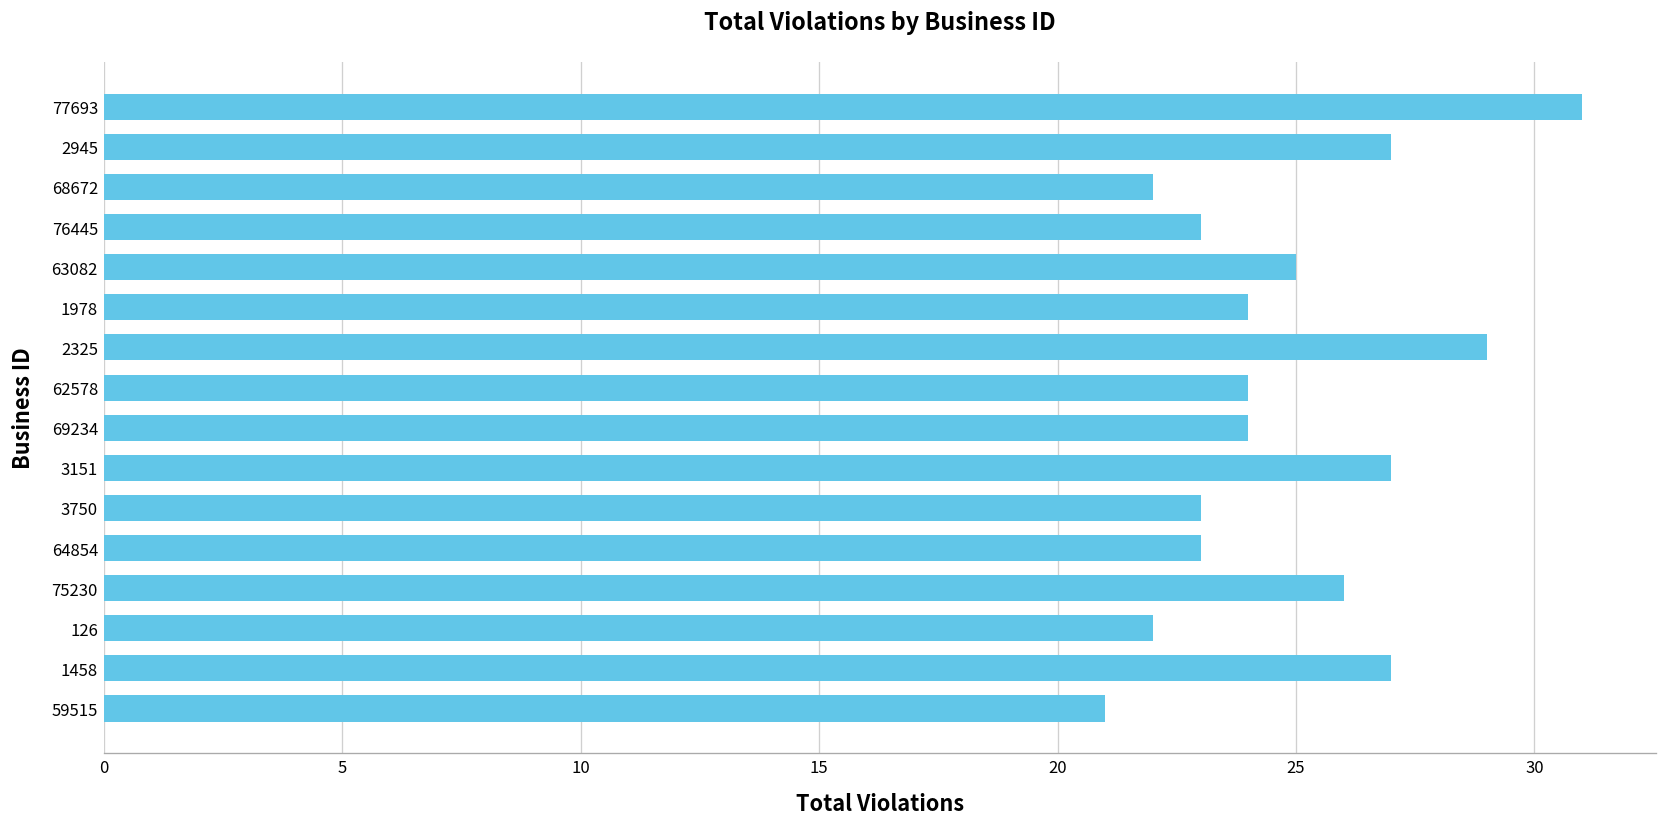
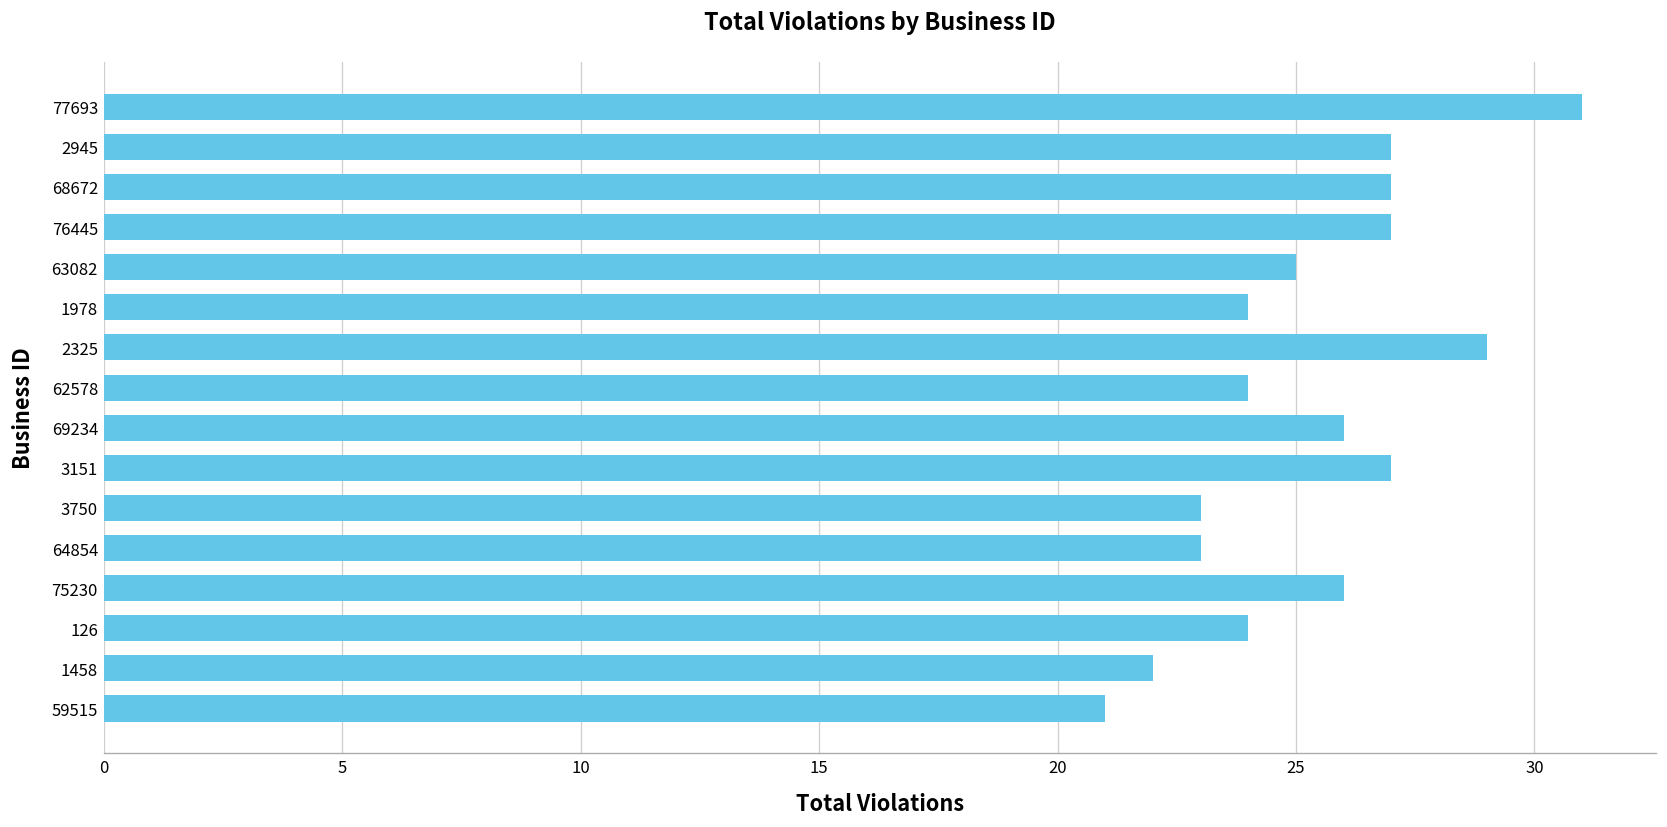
68672: 22 -> 27
76445: 23 -> 27
69234: 24 -> 26
126: 22 -> 24
1458: 27 -> 22
